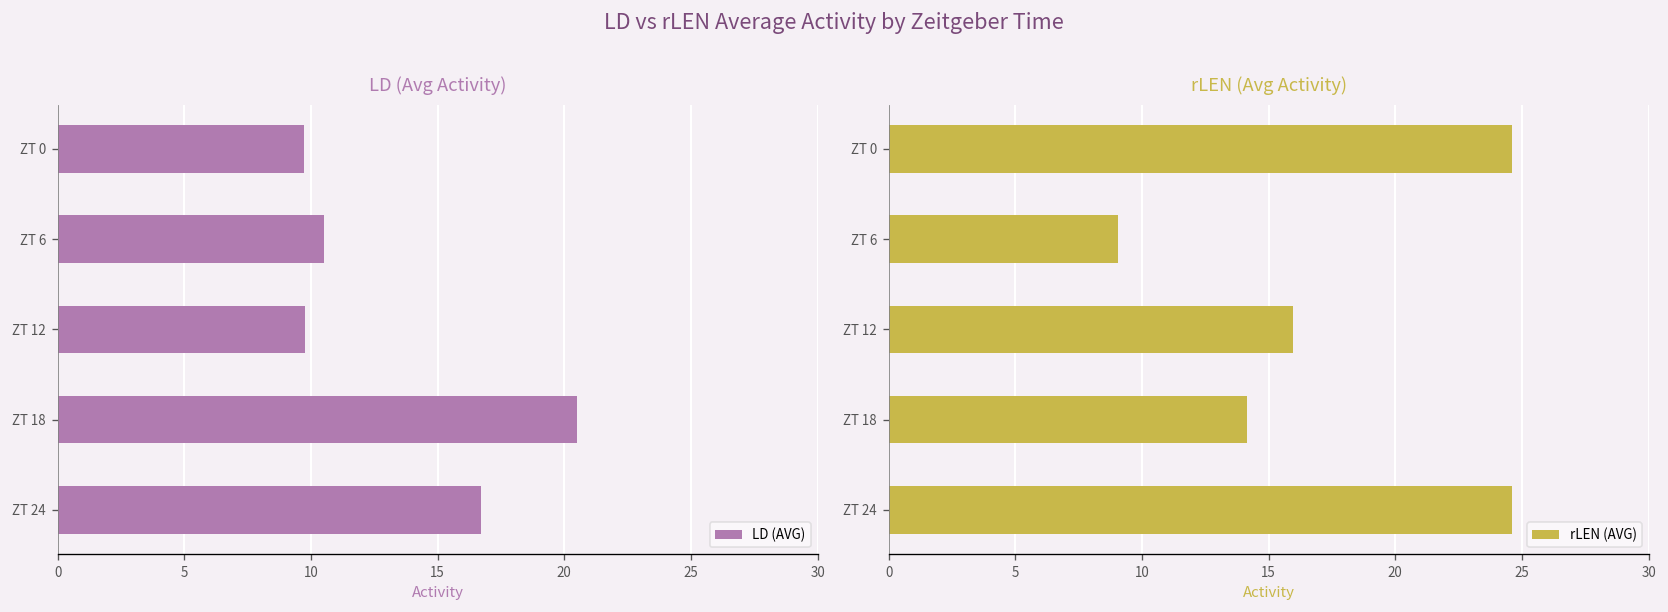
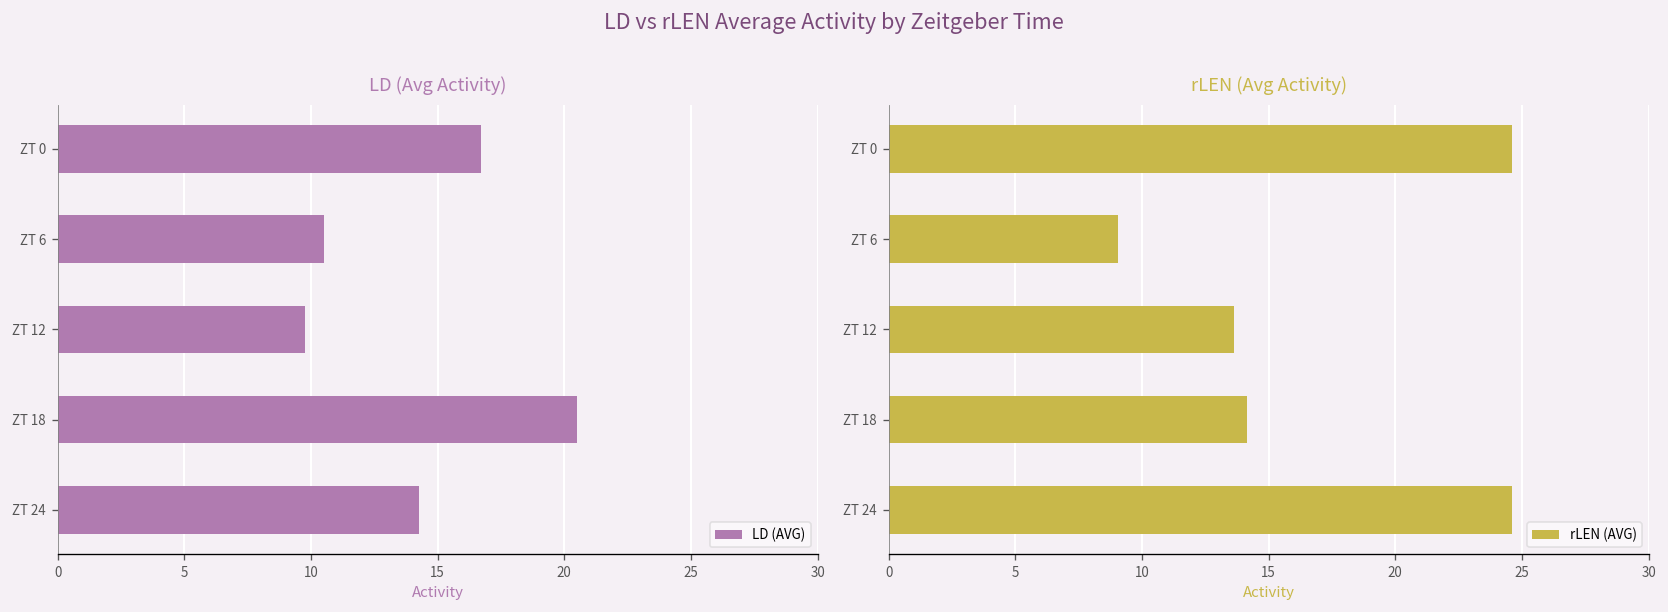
LD (Avg Activity), ZT 0: 9.7 -> 16.7
LD (Avg Activity), ZT 24: 16.7 -> 14.3
rLEN (Avg Activity), ZT 12: 15.9 -> 13.6
